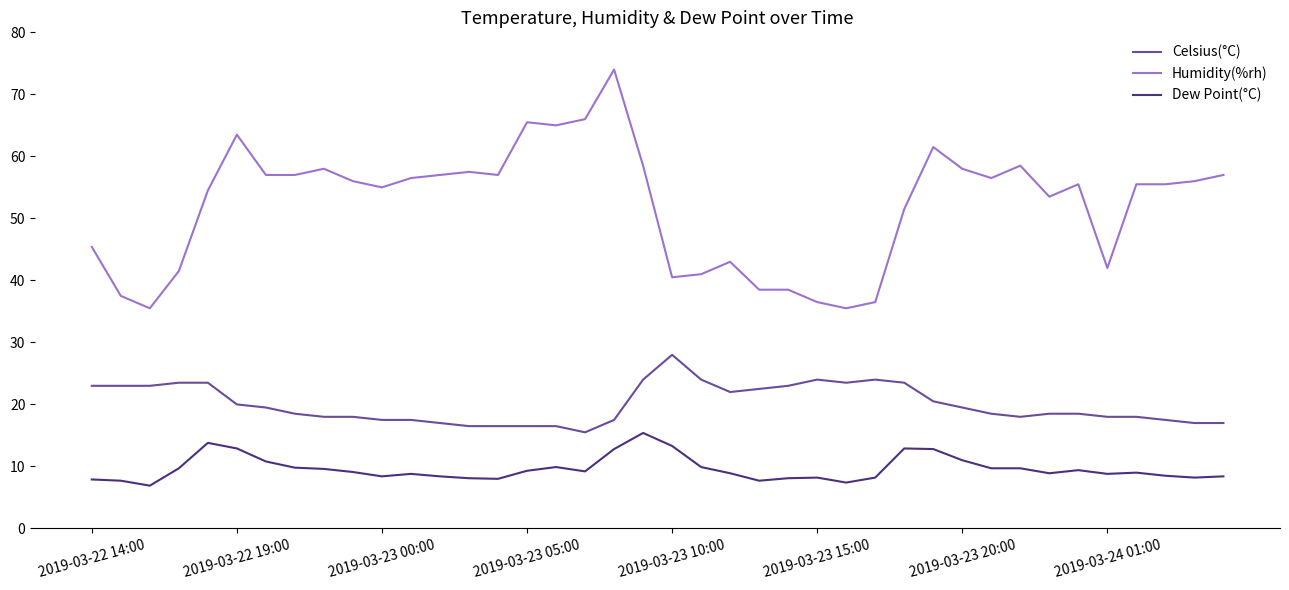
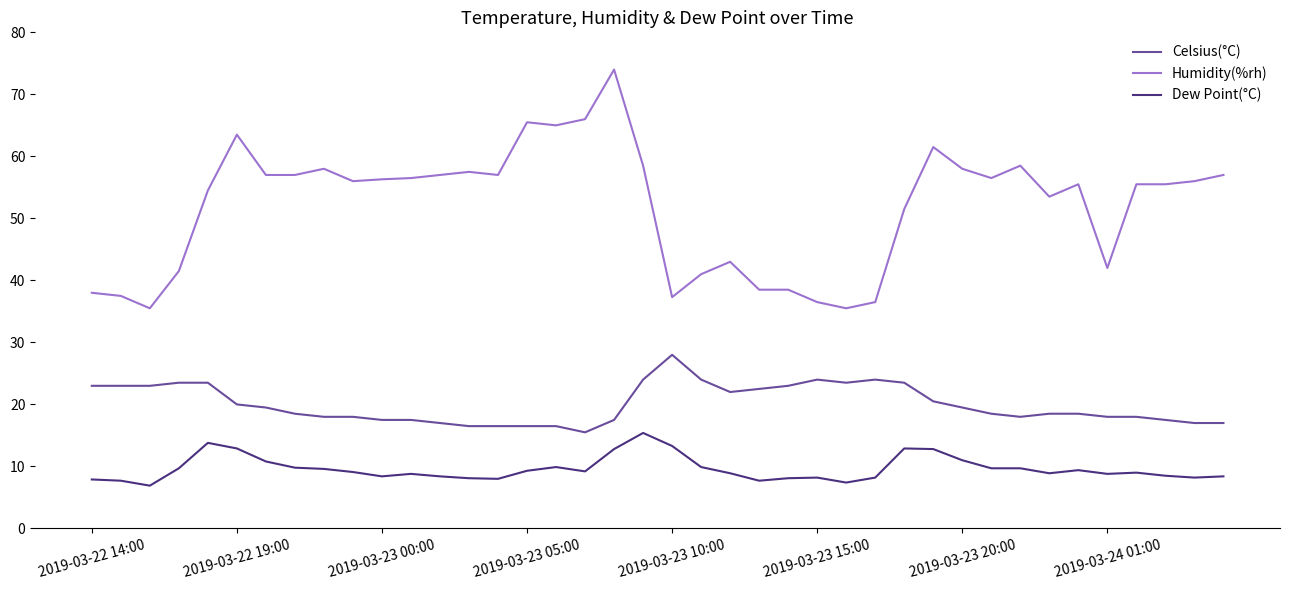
Humidity(%rh), 2019-03-22 14:00: 45 -> 38
Humidity(%rh), 2019-03-23 00:00: 55 -> 56
Humidity(%rh), 2019-03-23 10:00: 41 -> 37
